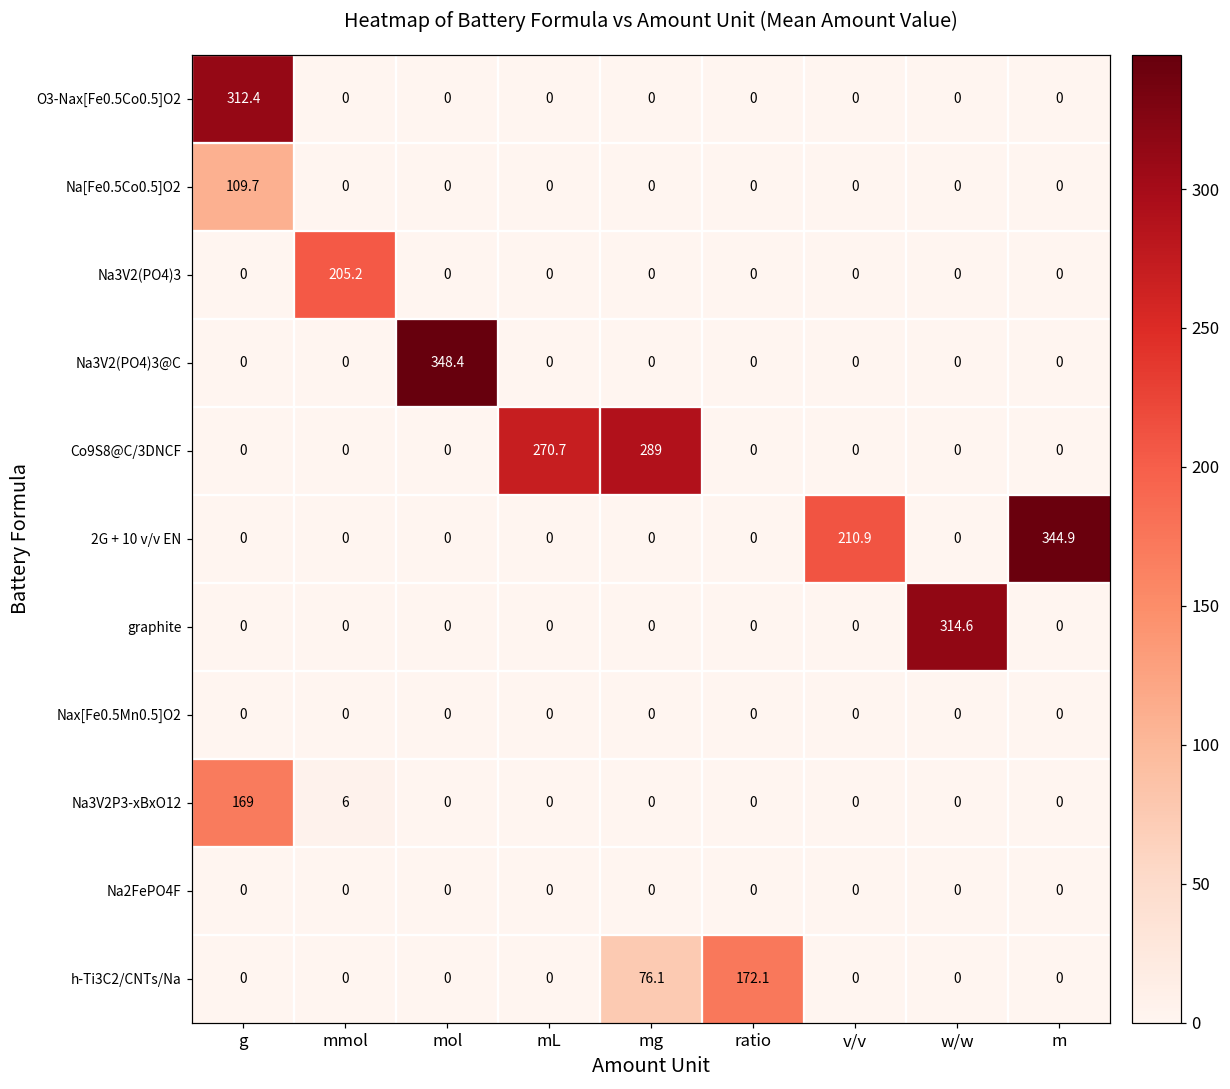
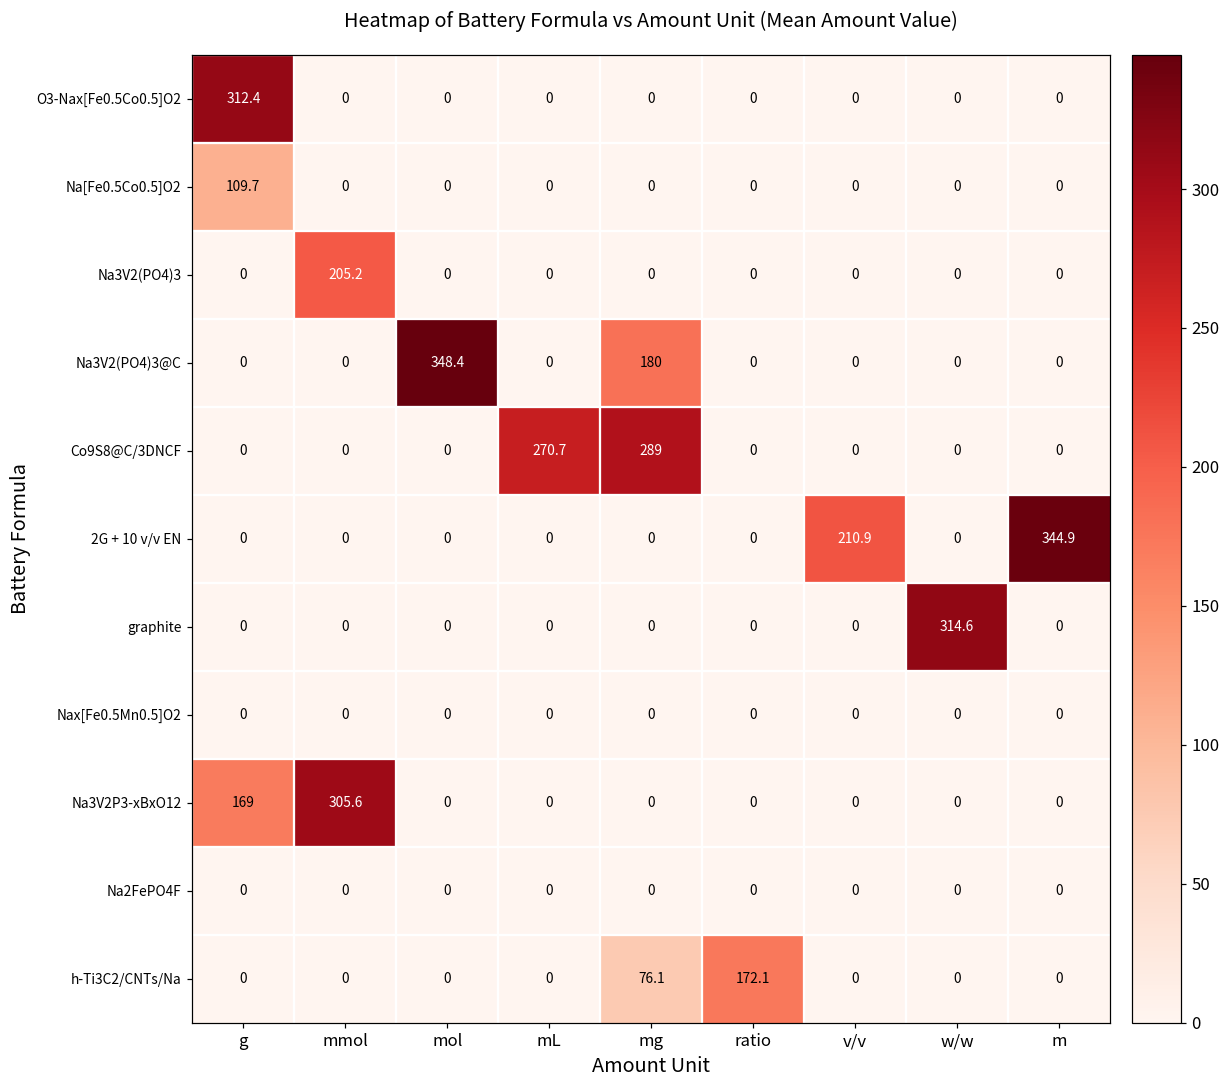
Na3V2(PO4)3@C, mg: 0 -> 180
Na3V2P3-xBxO12, mmol: 6 -> 305.6
